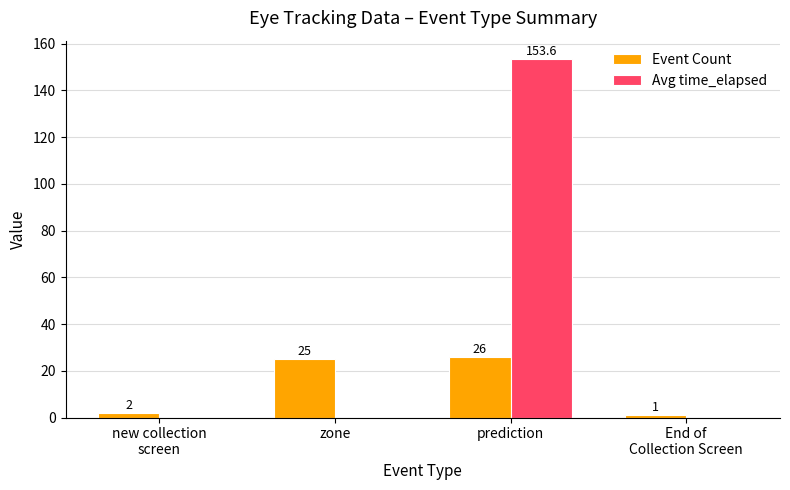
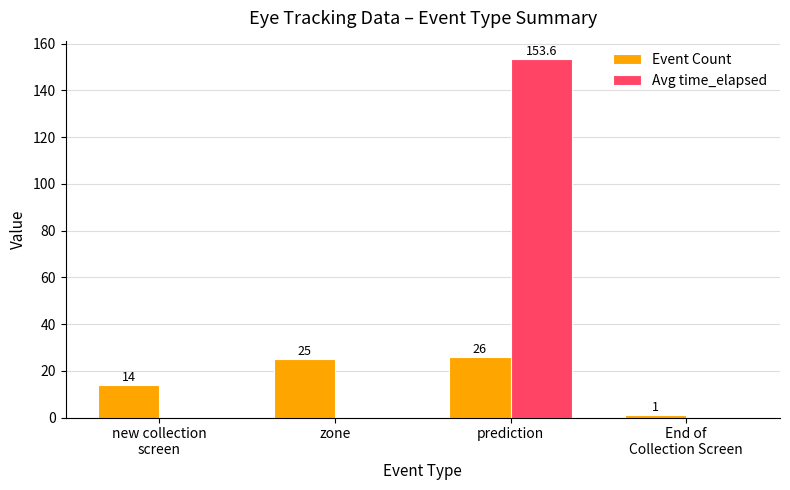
Event Count, new collection screen: 2 -> 14
